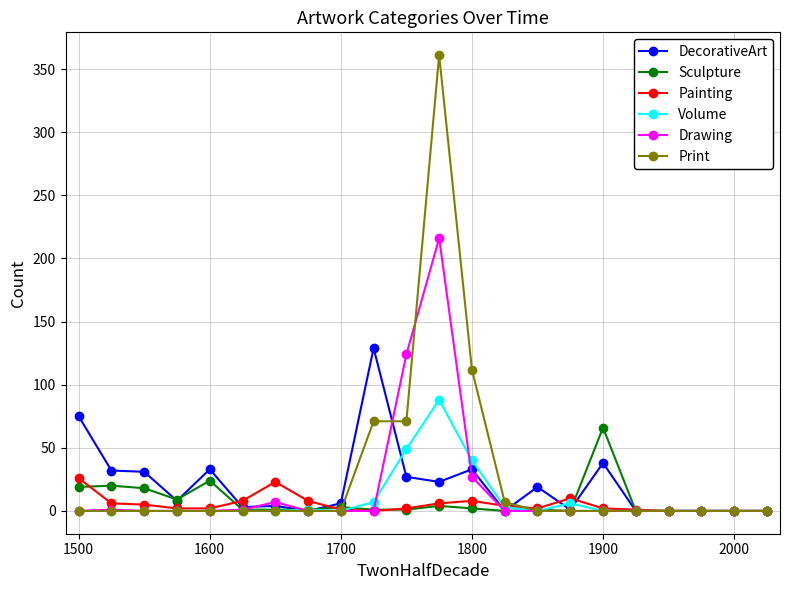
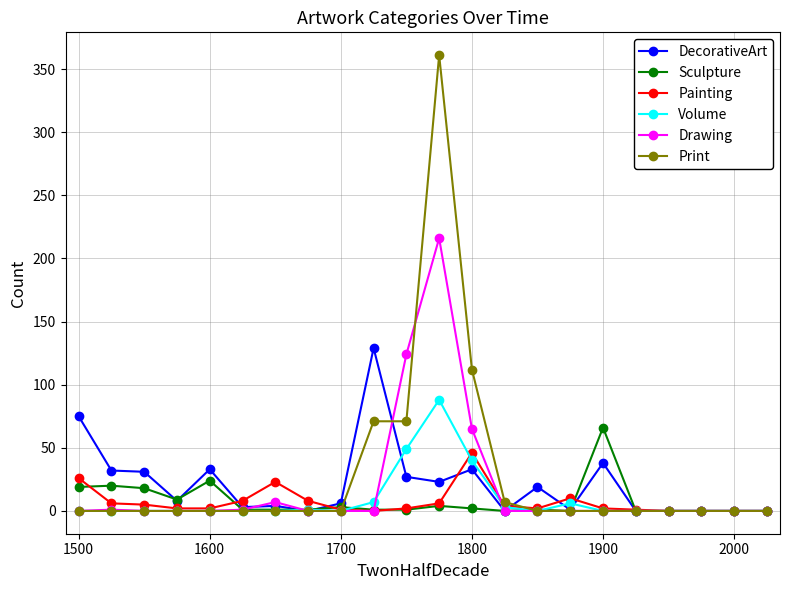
Painting, 1800: 8 -> 46
Drawing, 1800: 27 -> 65
